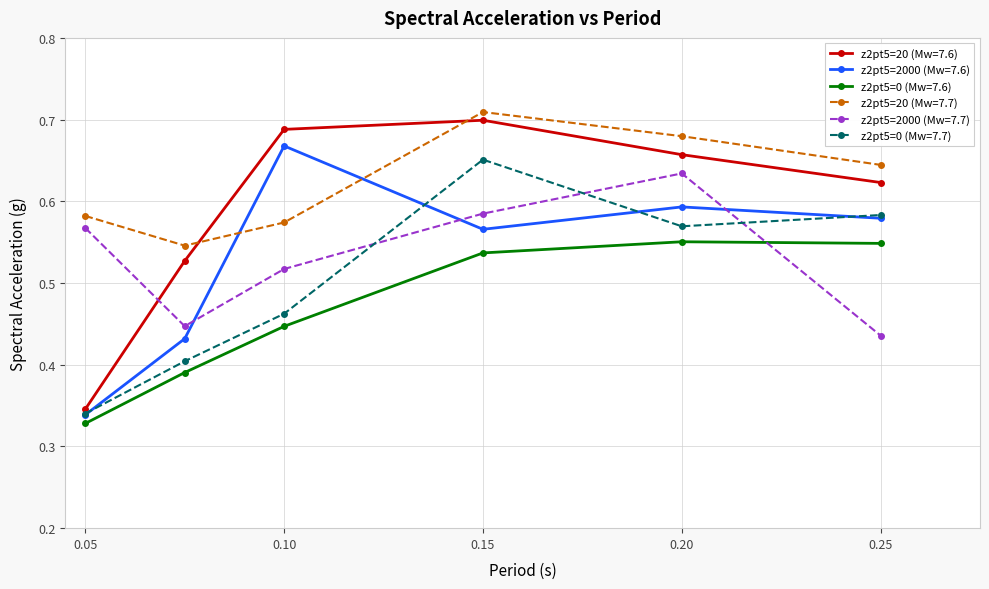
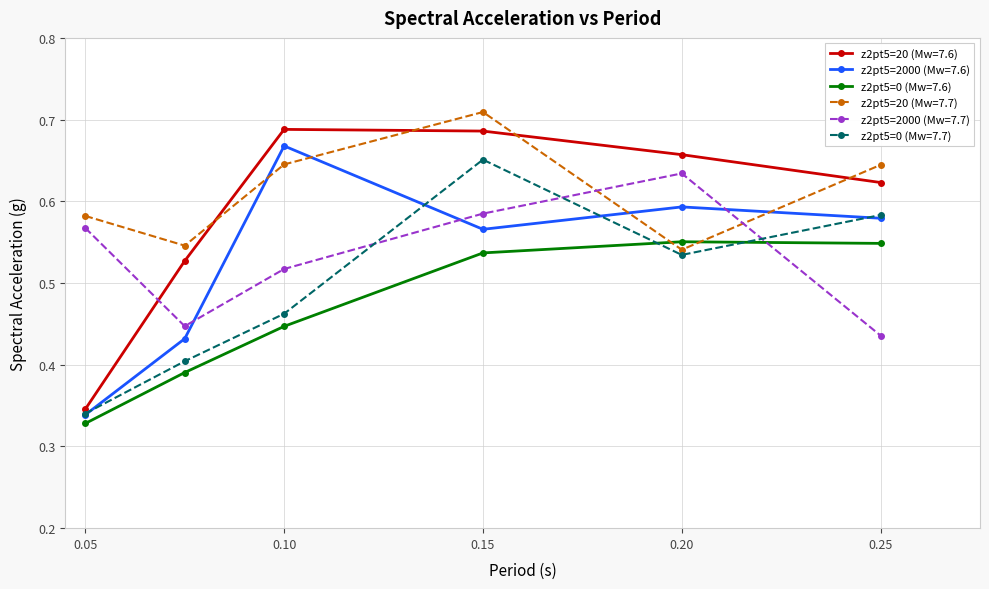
z2pt5=20 (Mw=7.7), 0.10: 0.57 -> 0.65
z2pt5=20 (Mw=7.6), 0.15: 0.70 -> 0.69
z2pt5=20 (Mw=7.7), 0.20: 0.68 -> 0.54
z2pt5=0 (Mw=7.7), 0.20: 0.57 -> 0.53
